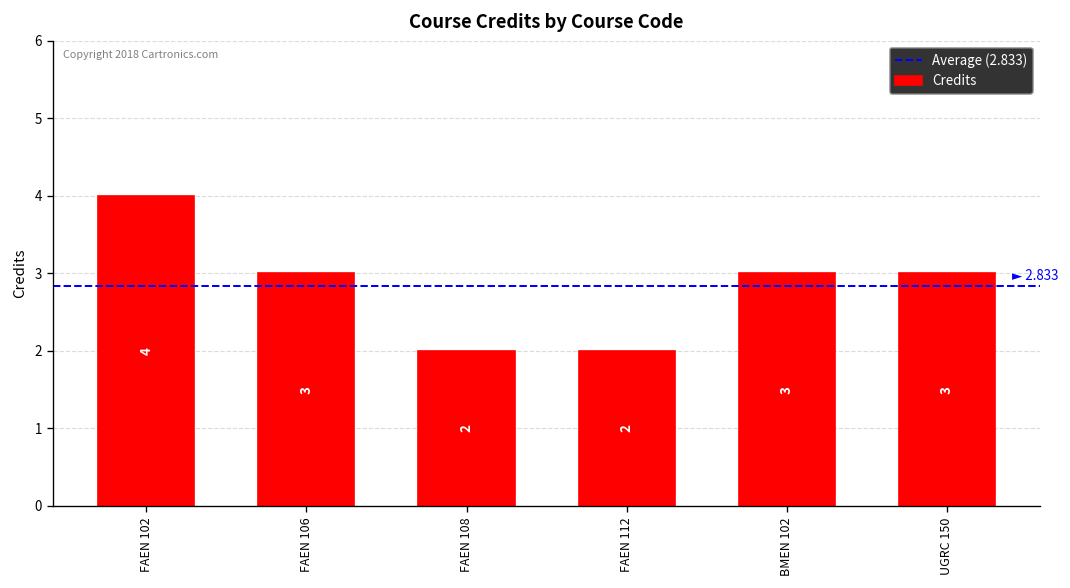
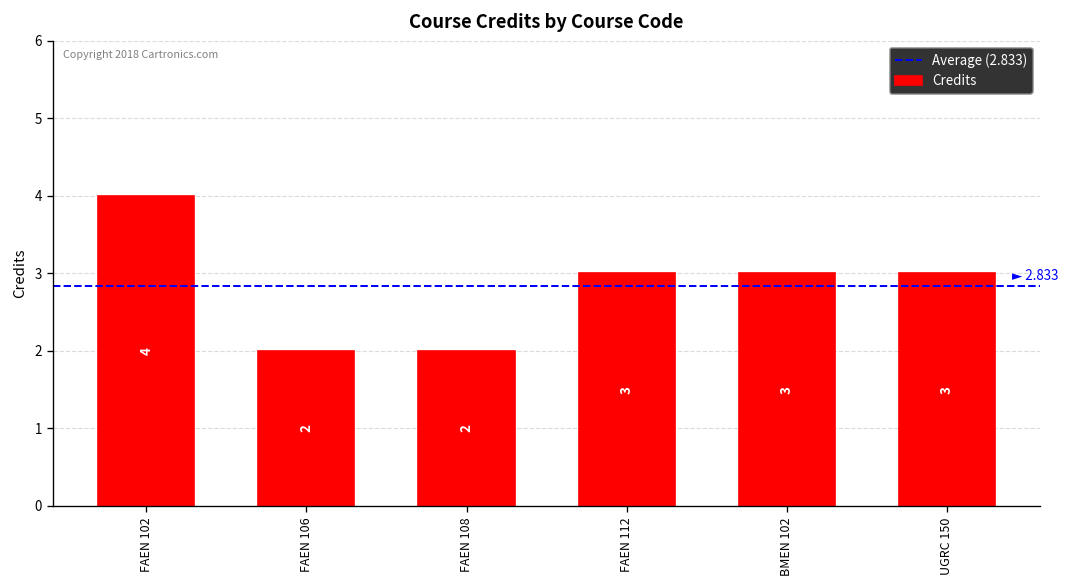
FAEN 106: 3 -> 2
FAEN 112: 2 -> 3
